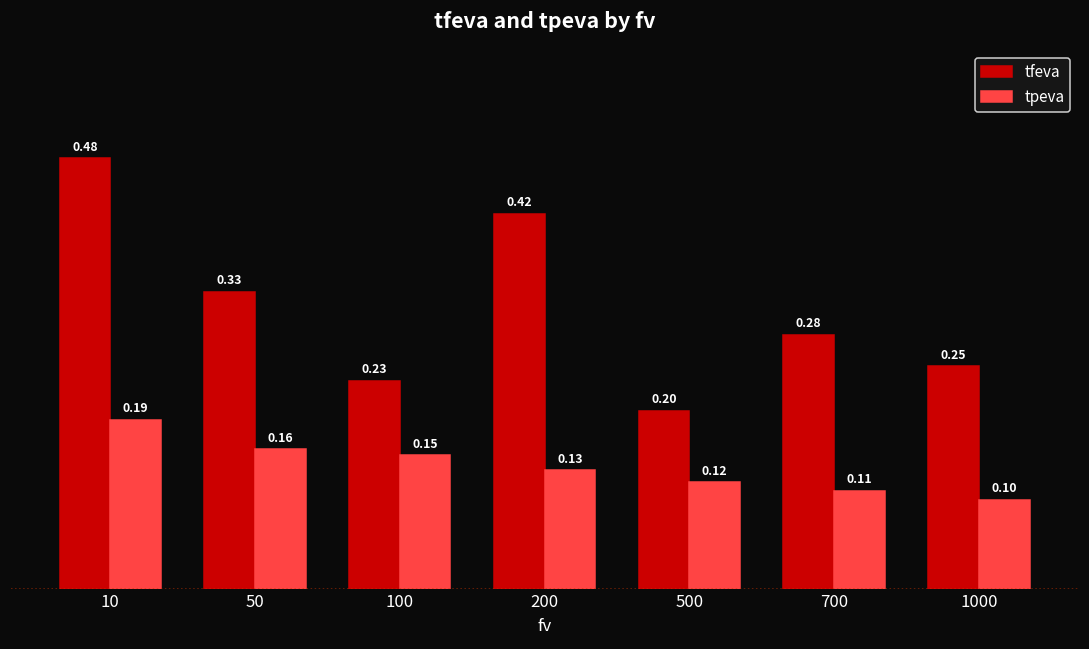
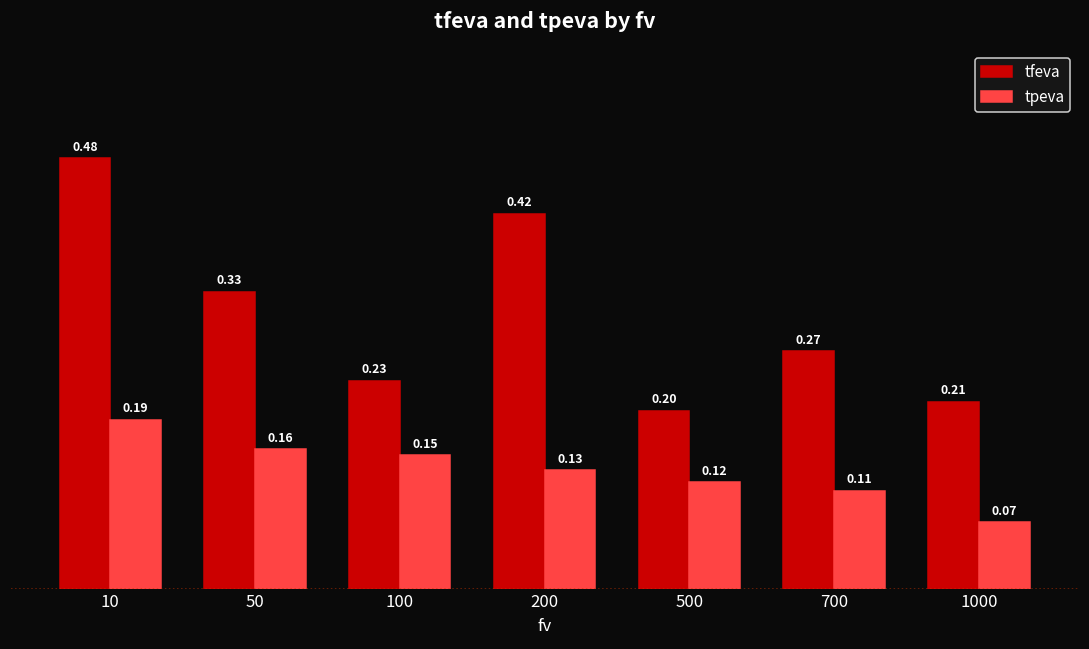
tfeva, 700: 0.28 -> 0.27
tfeva, 1000: 0.25 -> 0.21
tpeva, 1000: 0.10 -> 0.07
